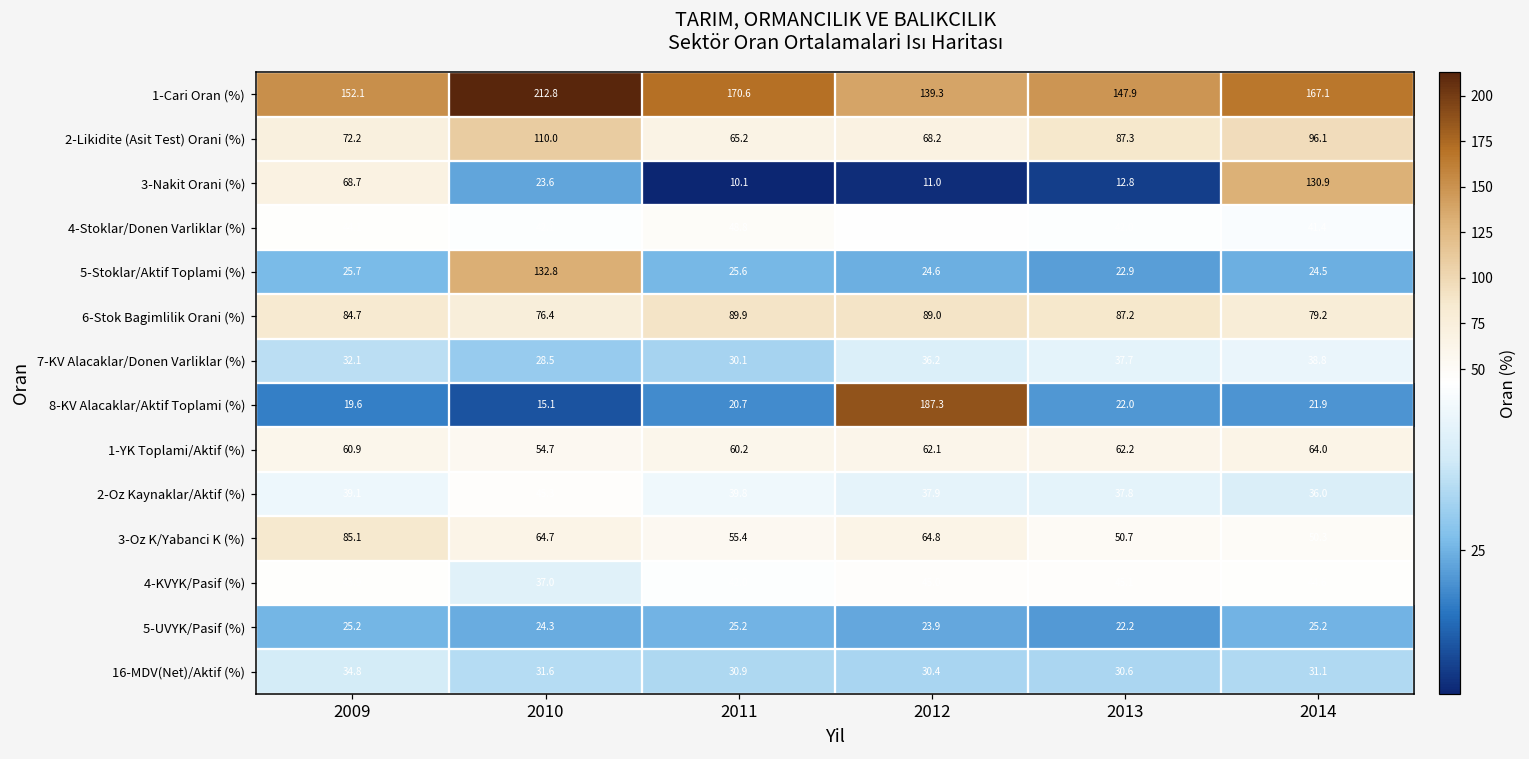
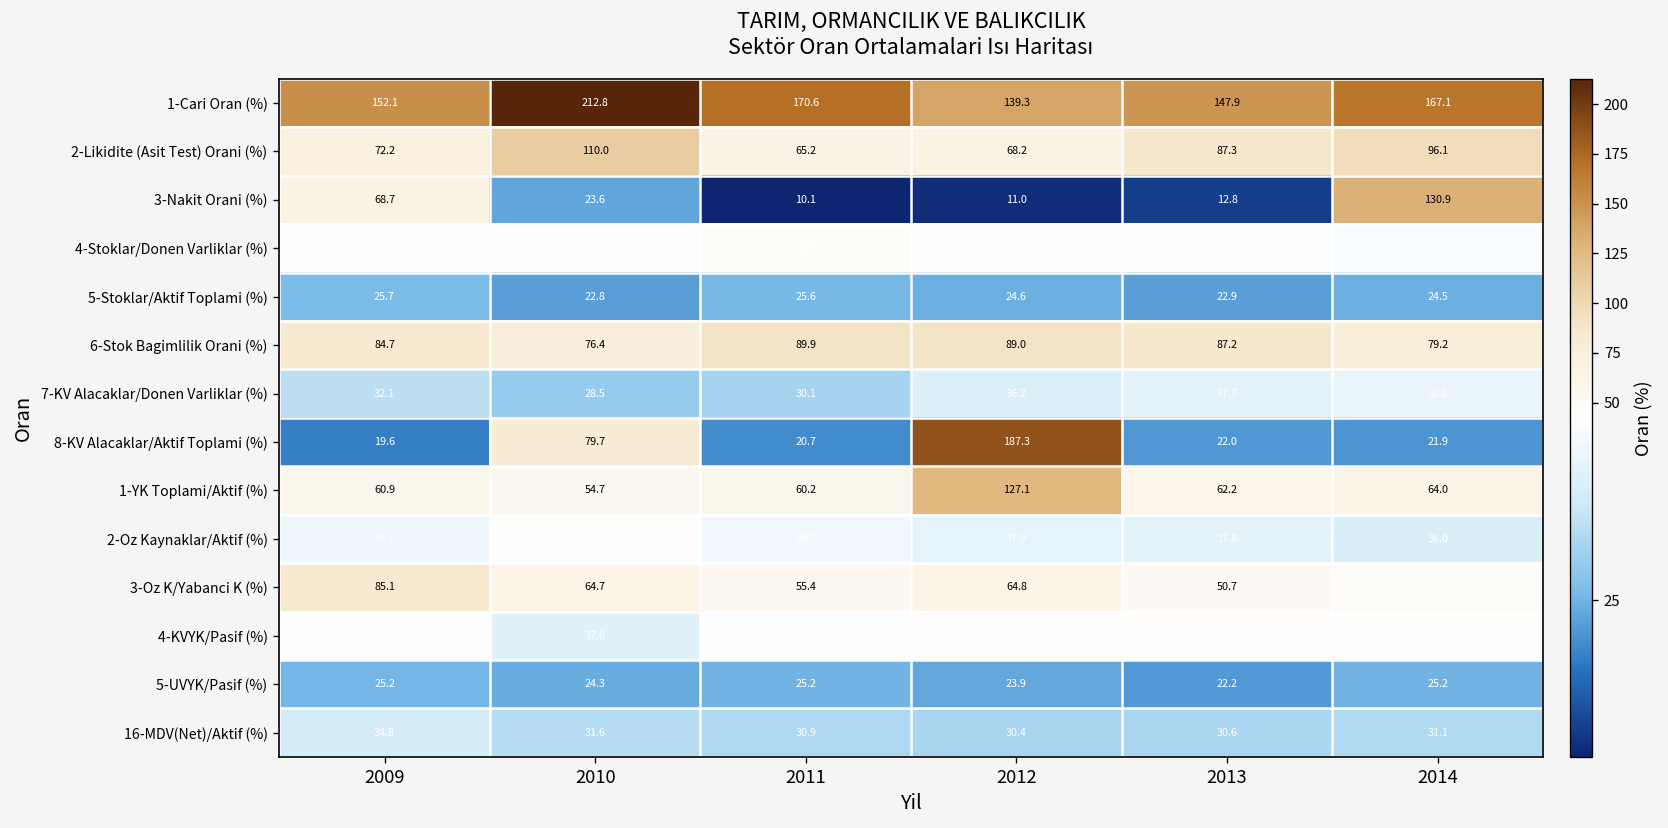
5-Stoklar/Aktif Toplami (%), 2010: 132.8 -> 22.8
8-KV Alacaklar/Aktif Toplami (%), 2010: 15.1 -> 79.7
1-YK Toplami/Aktif (%), 2012: 62.1 -> 127.1
